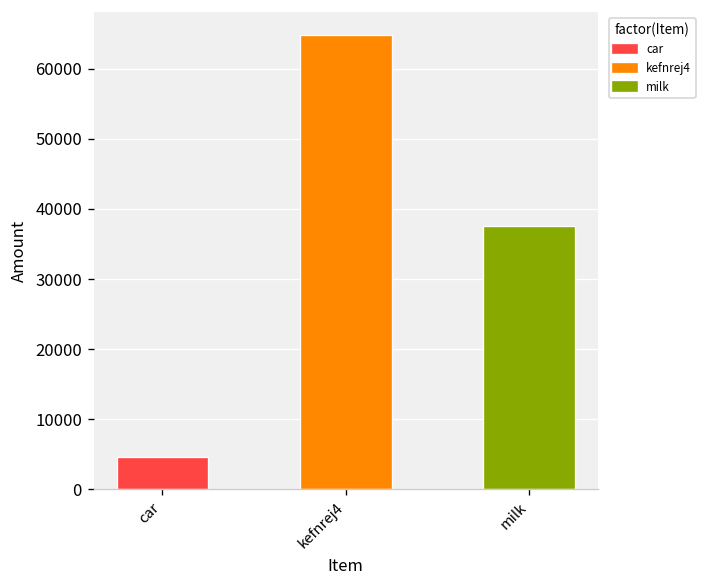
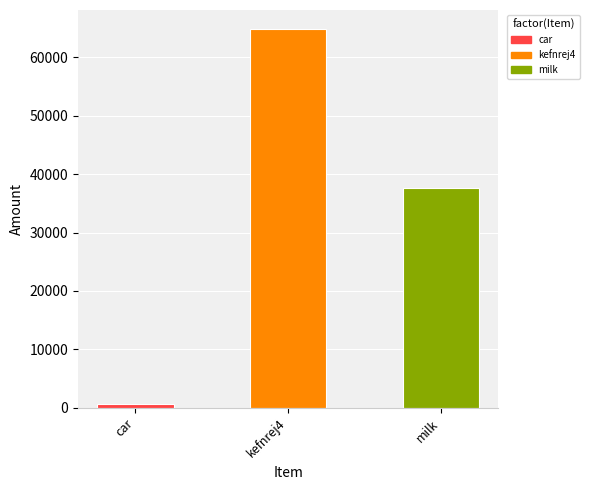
car: 5000 -> 1000
